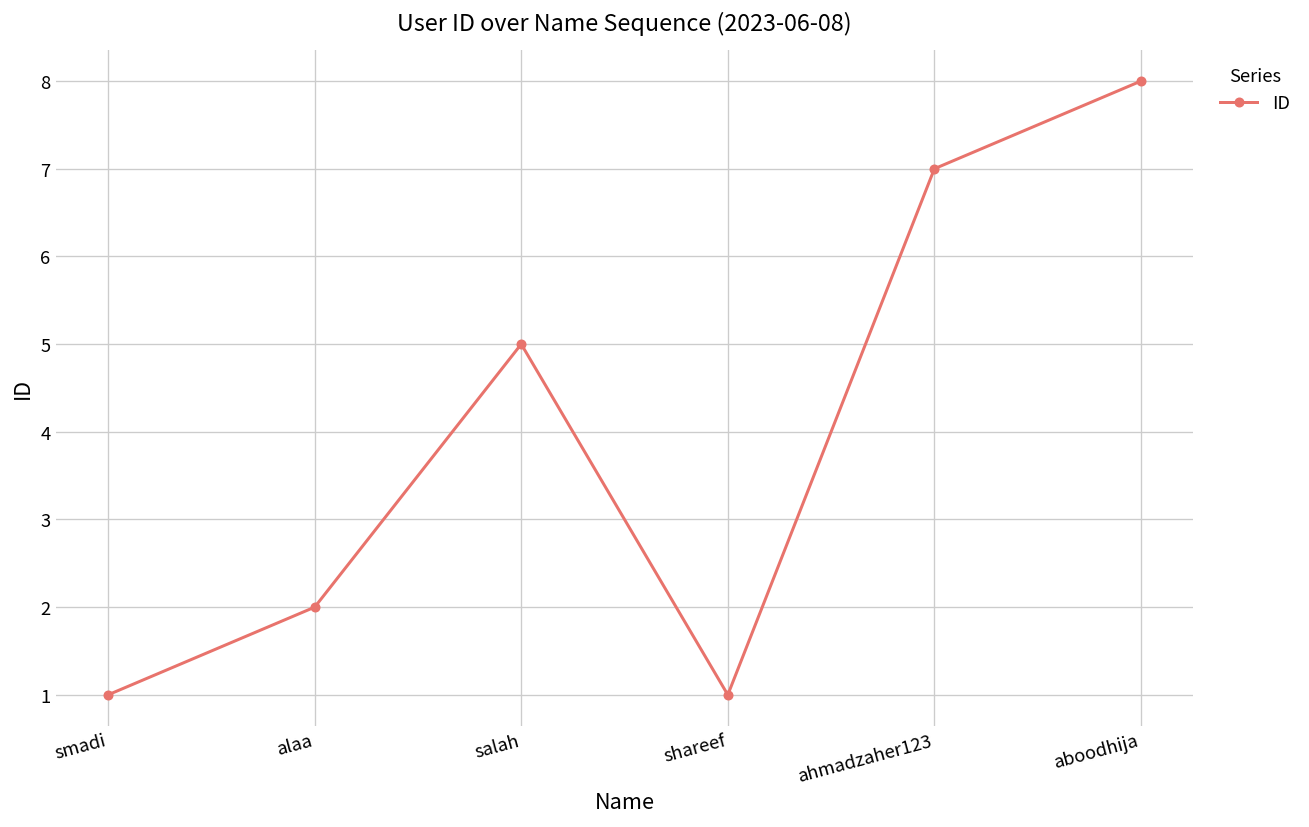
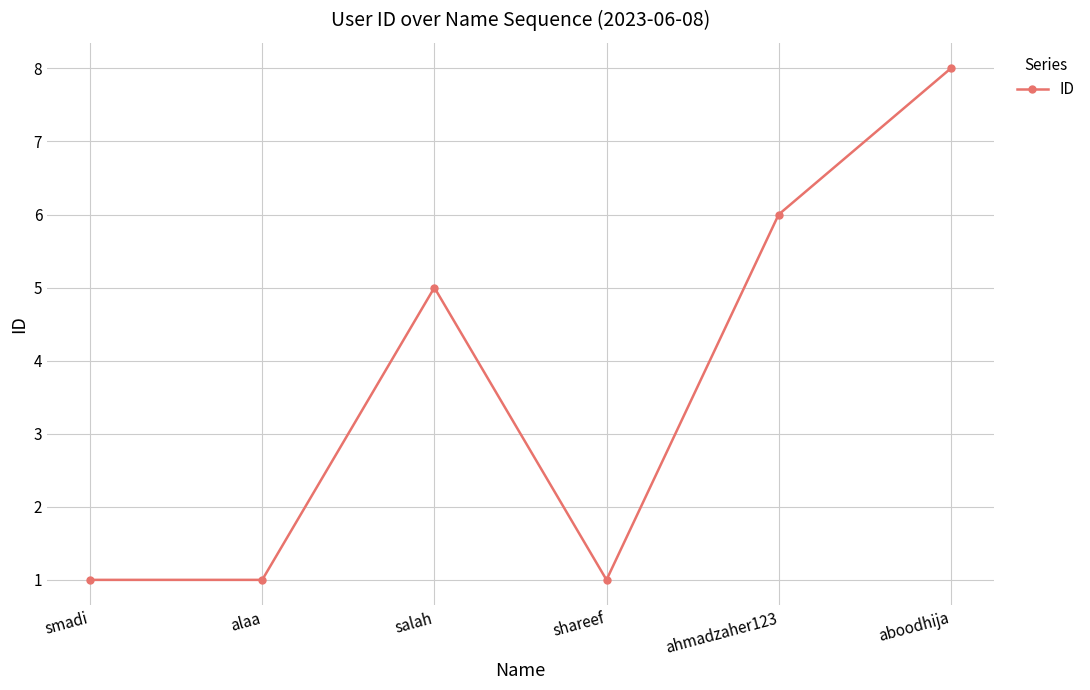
alaa: 2 -> 1
ahmadzaher123: 7 -> 6
